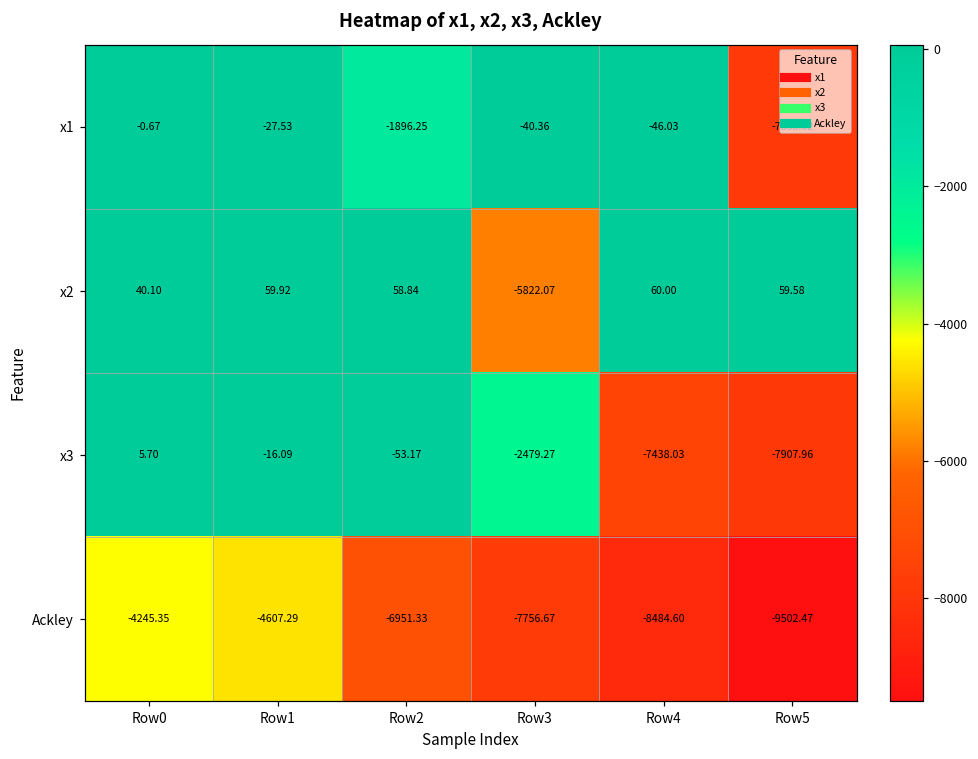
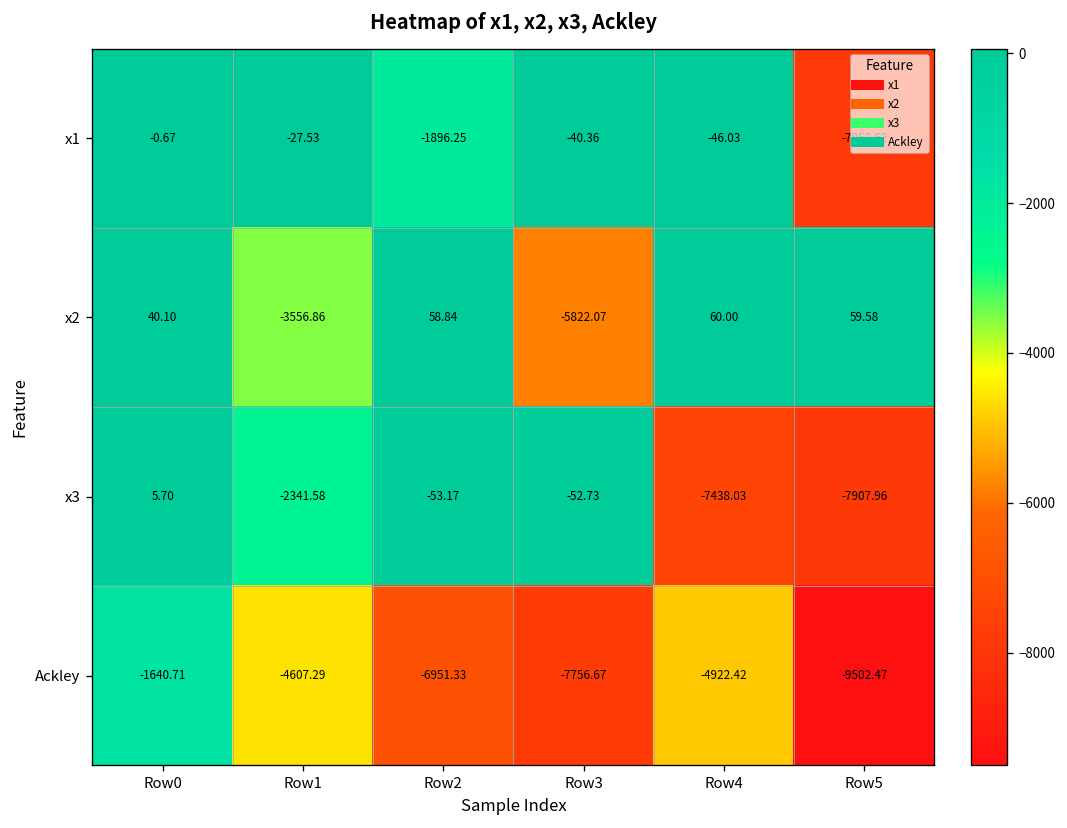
x2, Row1: 59.92 -> -3556.86
x3, Row1: -16.09 -> -2341.58
x3, Row3: -2479.27 -> -52.73
Ackley, Row0: -4245.35 -> -1640.71
Ackley, Row4: -8484.60 -> -4922.42
